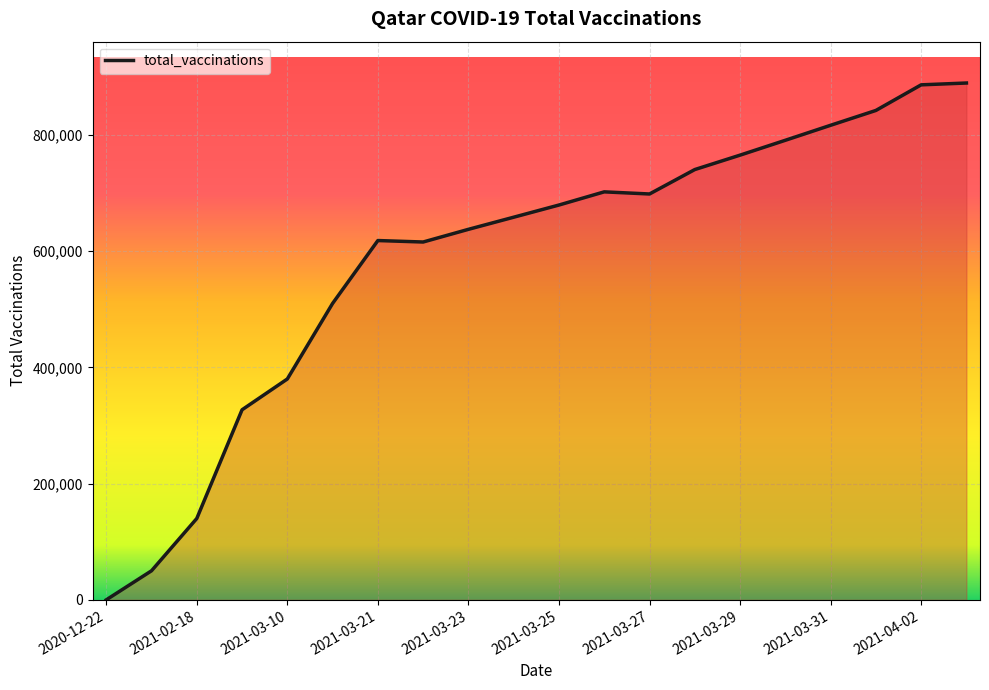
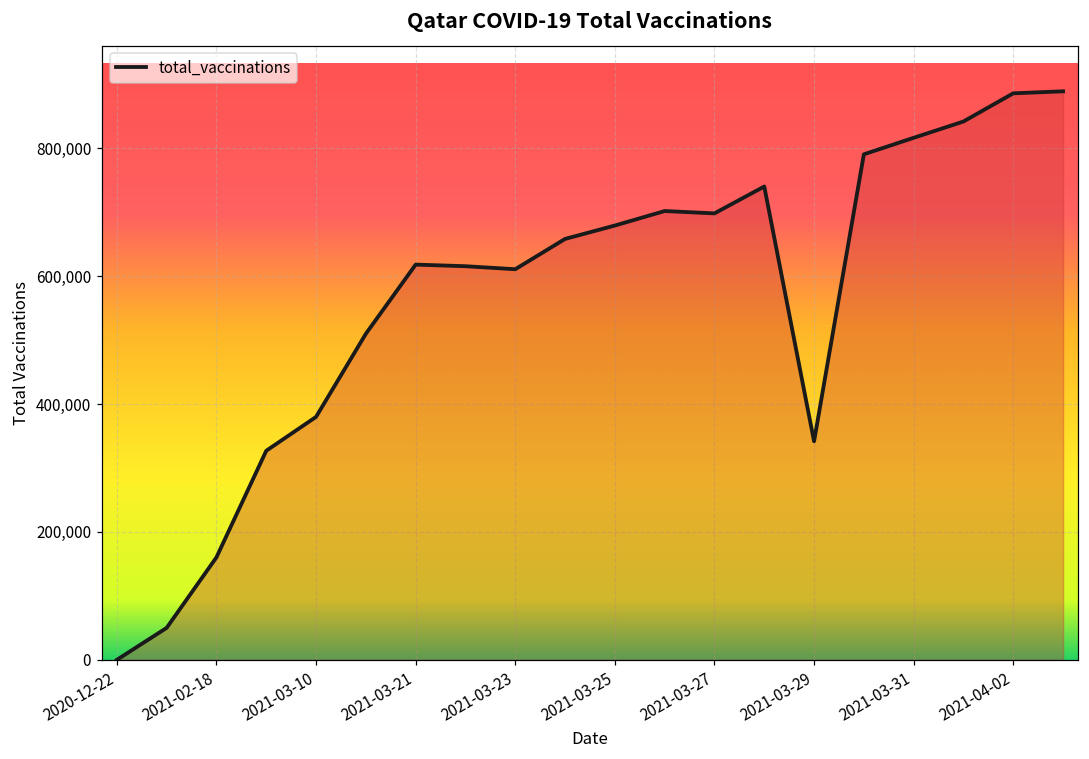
2021-02-18: 140,000 -> 160,000
2021-03-23: 640,000 -> 610,000
2021-03-29: 770,000 -> 340,000
